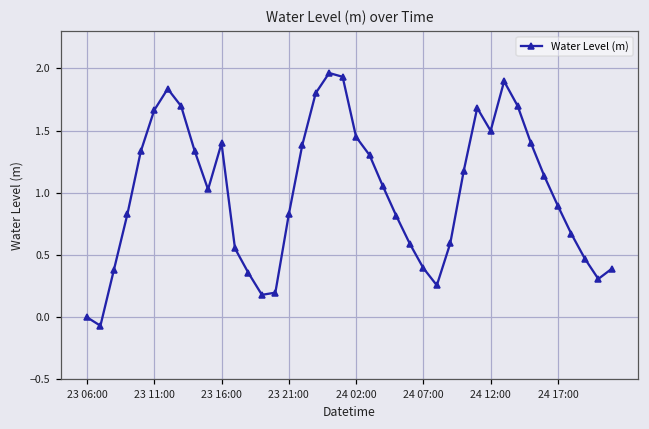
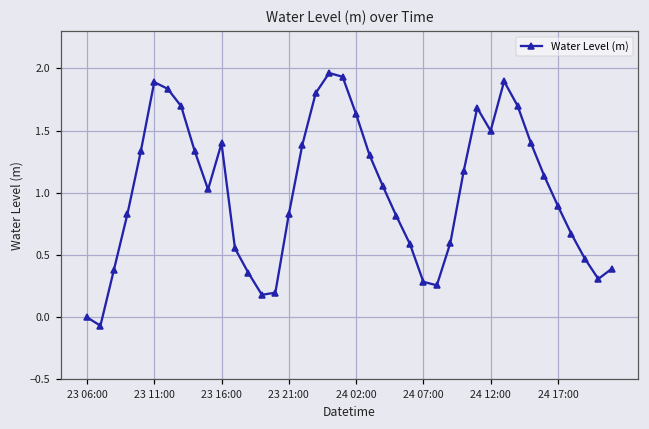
23 11:00: 1.66 -> 1.89
24 02:00: 1.45 -> 1.63
24 07:00: 0.39 -> 0.28
